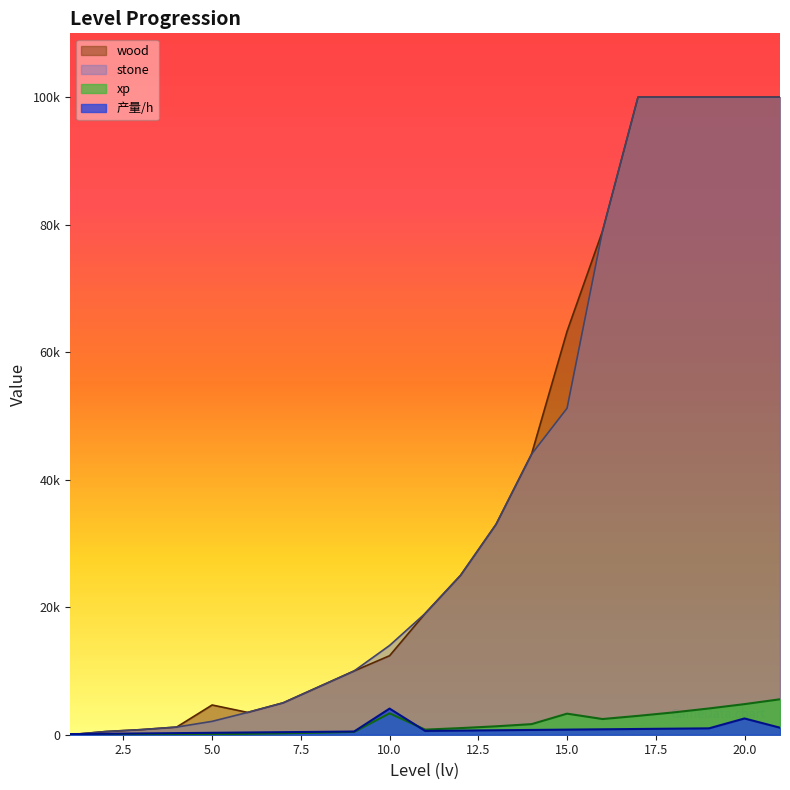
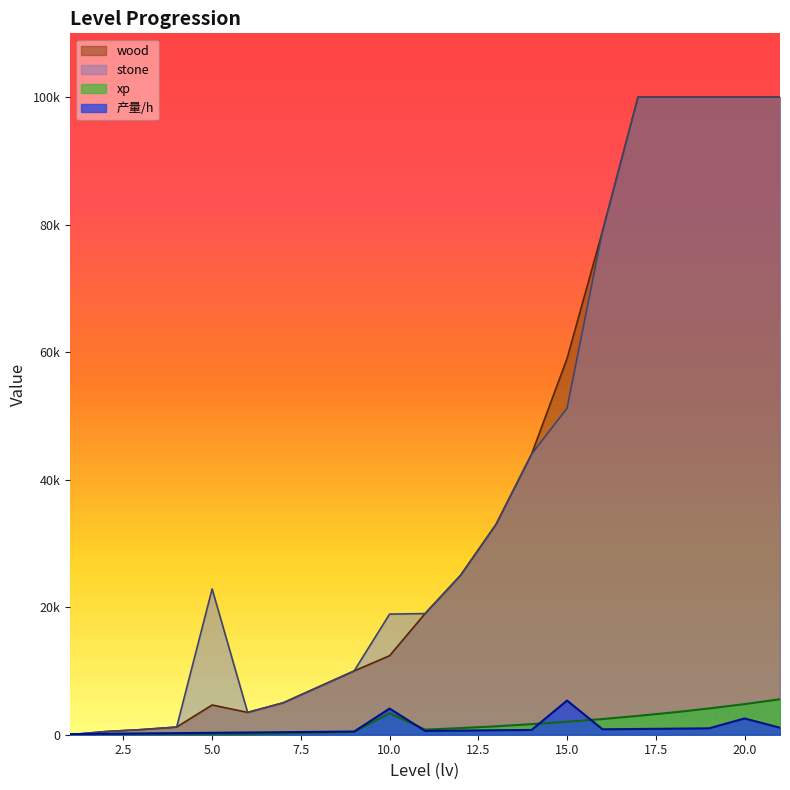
stone, 5.0: 2000 -> 23000
stone, 10.0: 14000 -> 19000
wood, 15.0: 63000 -> 59000
xp, 15.0: 3000 -> 2000
产量/h, 15.0: 1000 -> 5000
